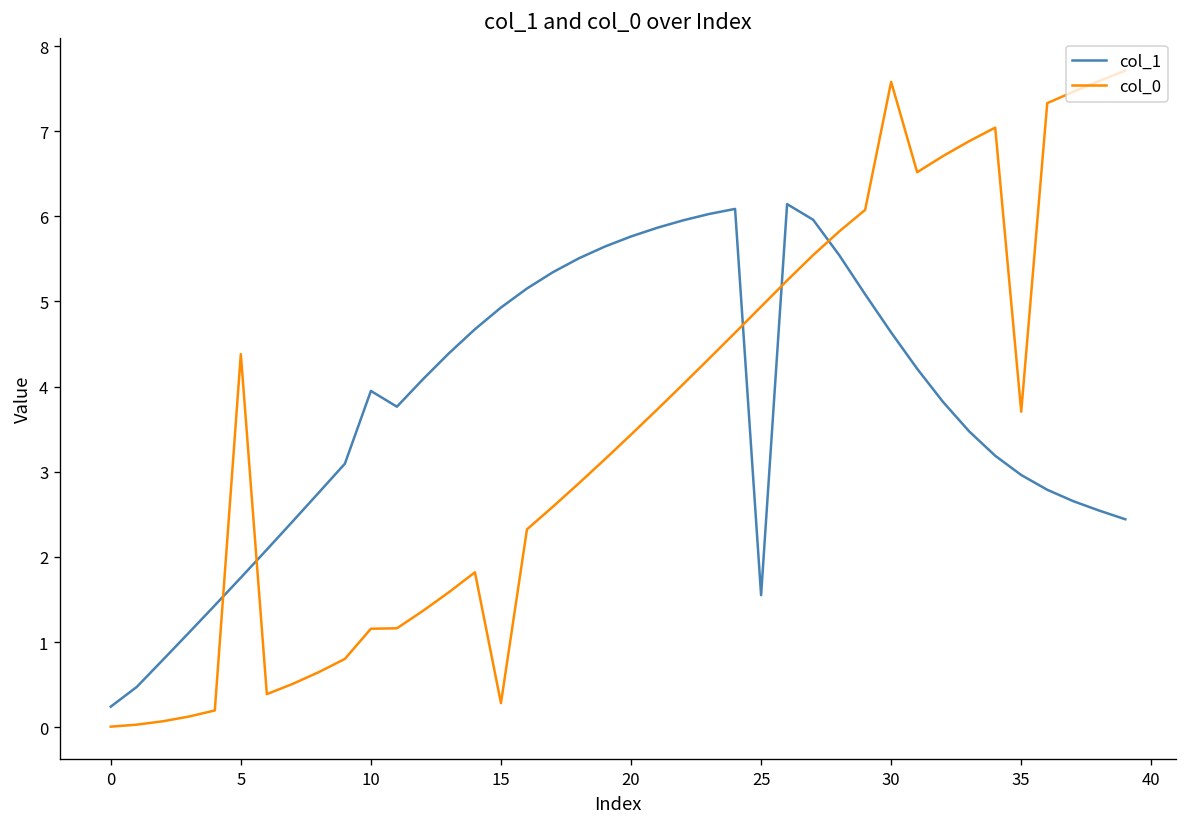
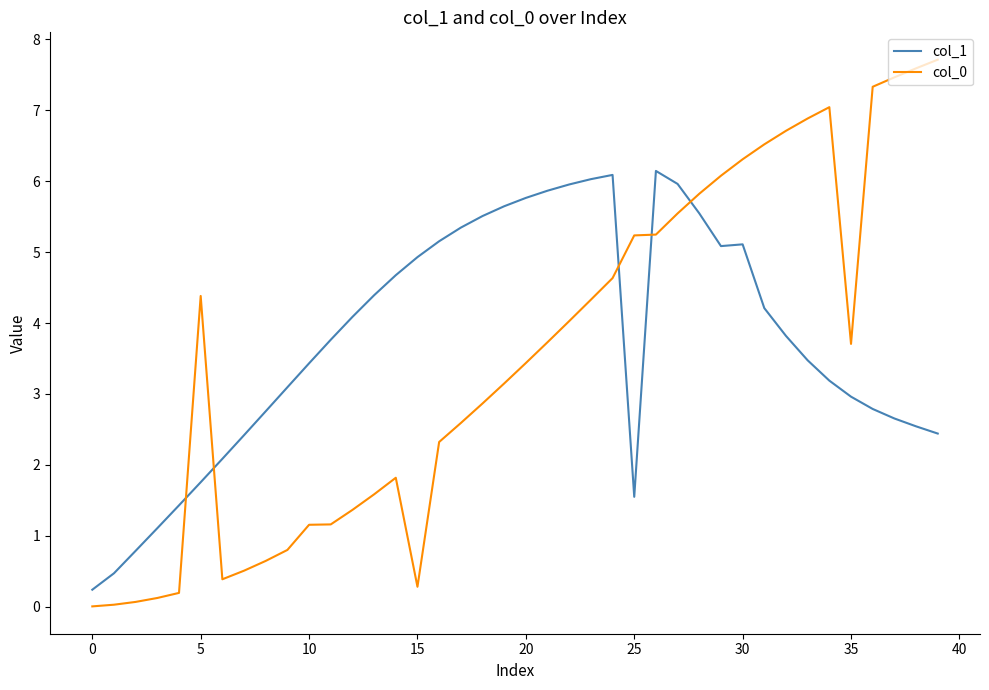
col_1, 10: 3.9 -> 3.4
col_0, 25: 4.9 -> 5.2
col_1, 30: 4.6 -> 5.1
col_0, 30: 7.6 -> 6.3
